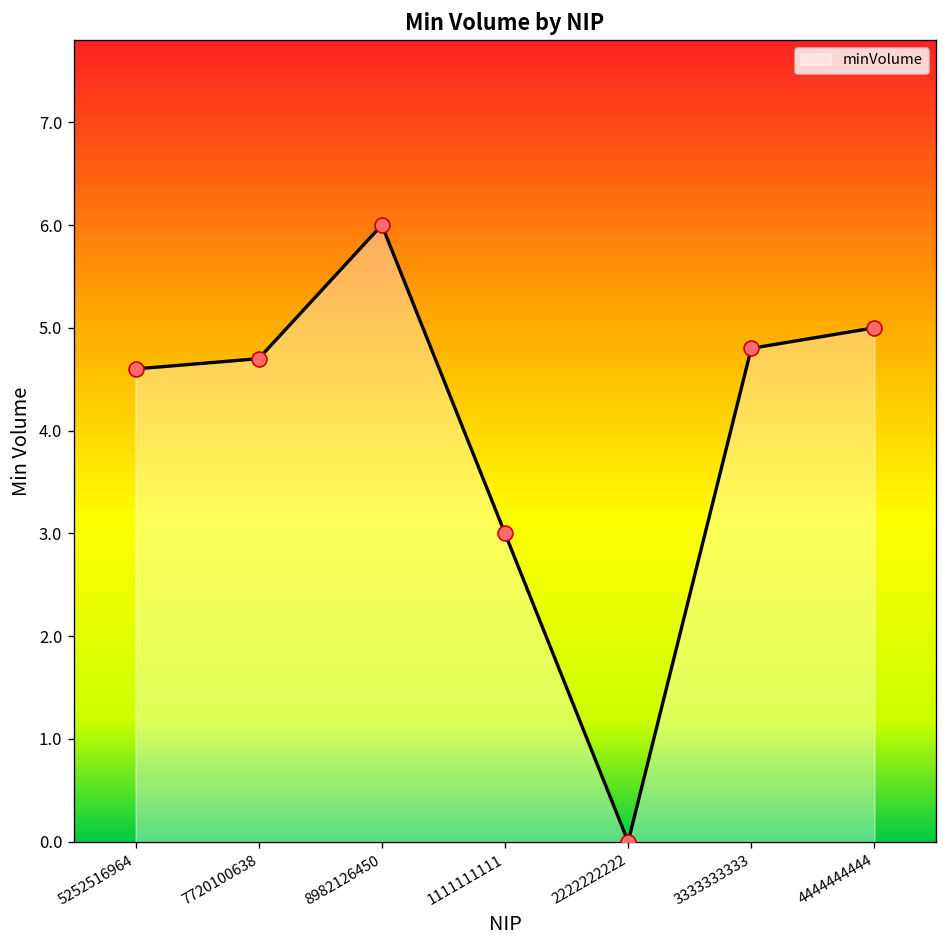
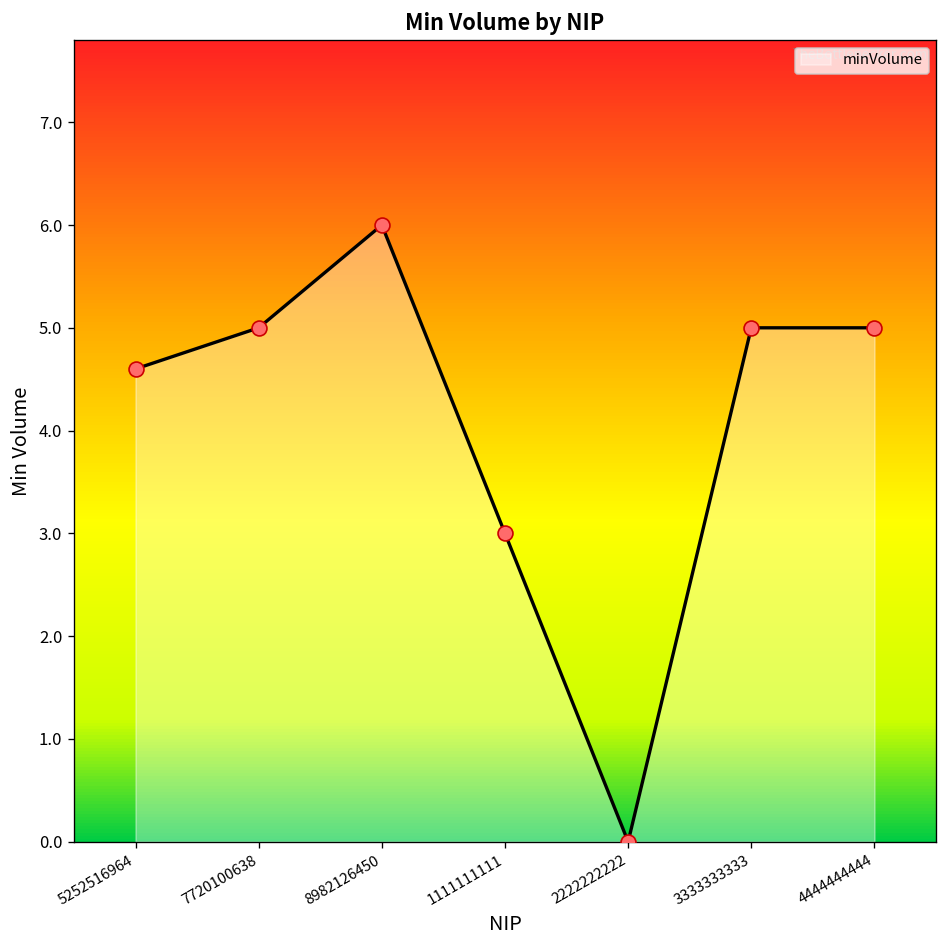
7720100638: 4.7 -> 5.0
3333333333: 4.8 -> 5.0
